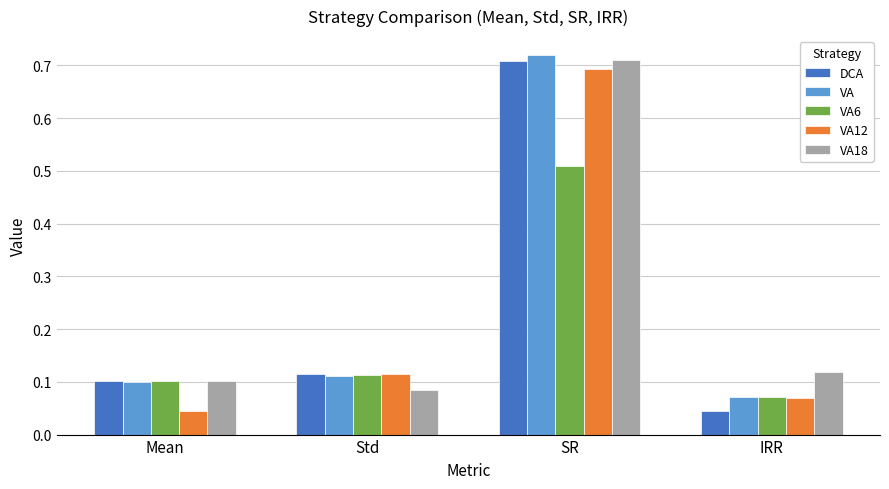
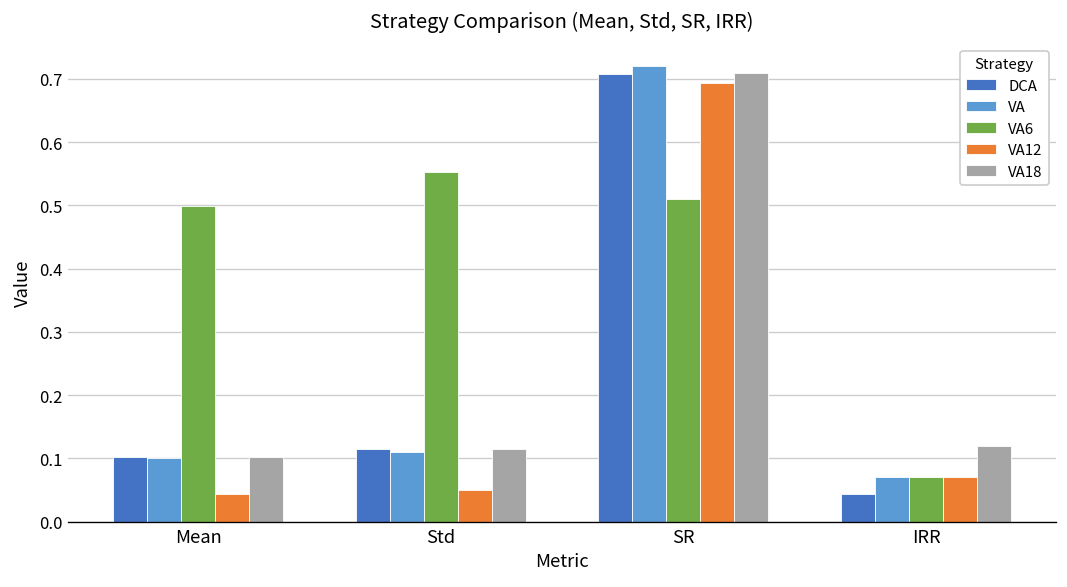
VA6, Mean: 0.10 -> 0.50
VA6, Std: 0.11 -> 0.55
VA12, Std: 0.11 -> 0.05
VA18, Std: 0.09 -> 0.11
